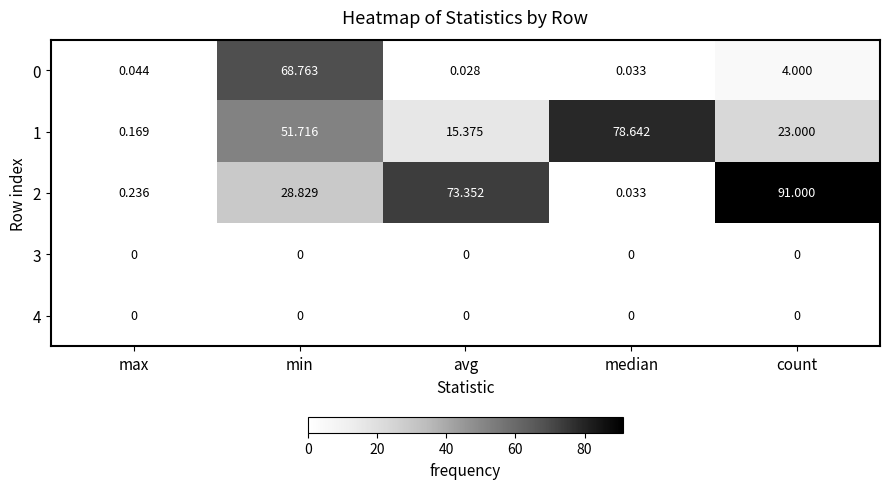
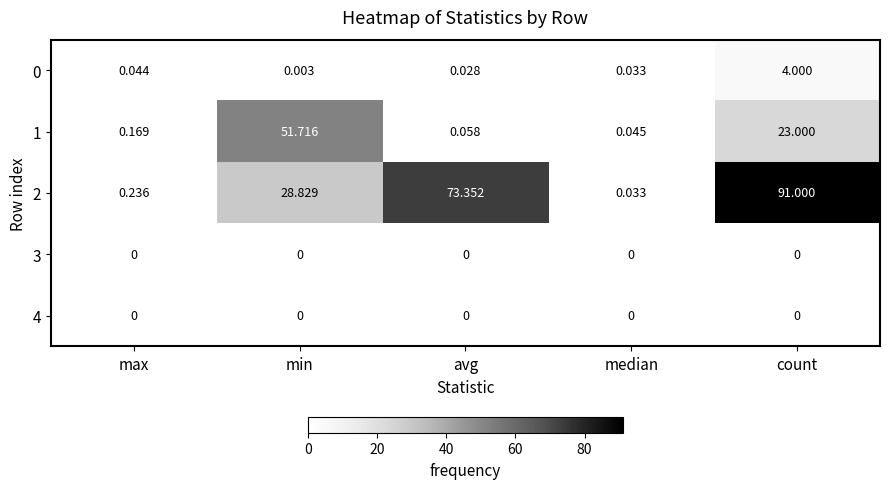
0, min: 68.763 -> 0.003
1, avg: 15.375 -> 0.058
1, median: 78.642 -> 0.045
